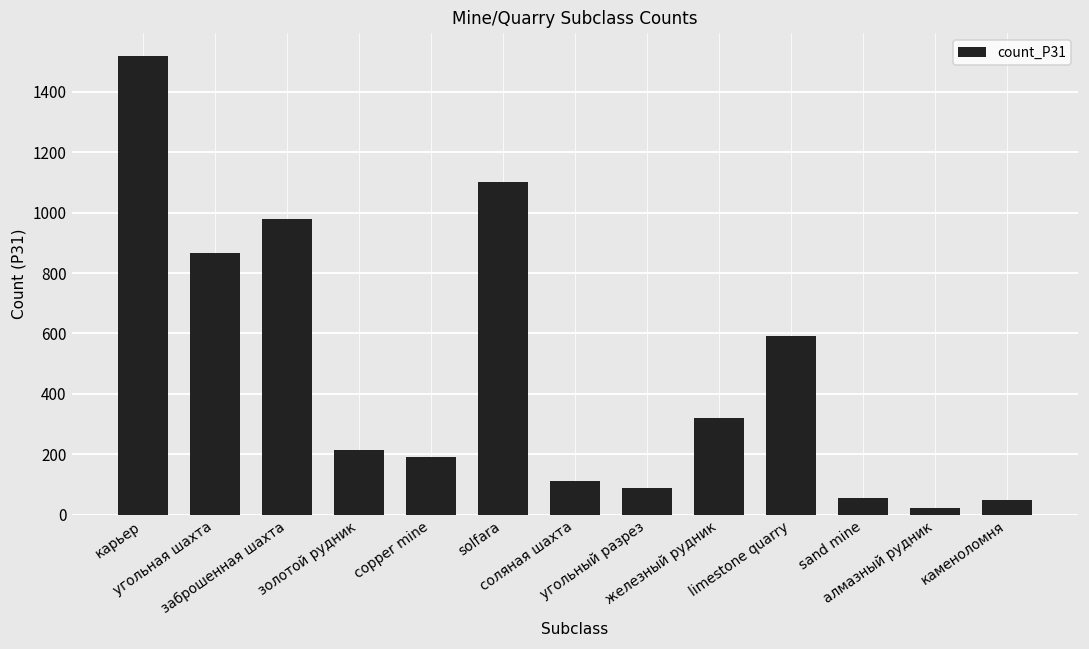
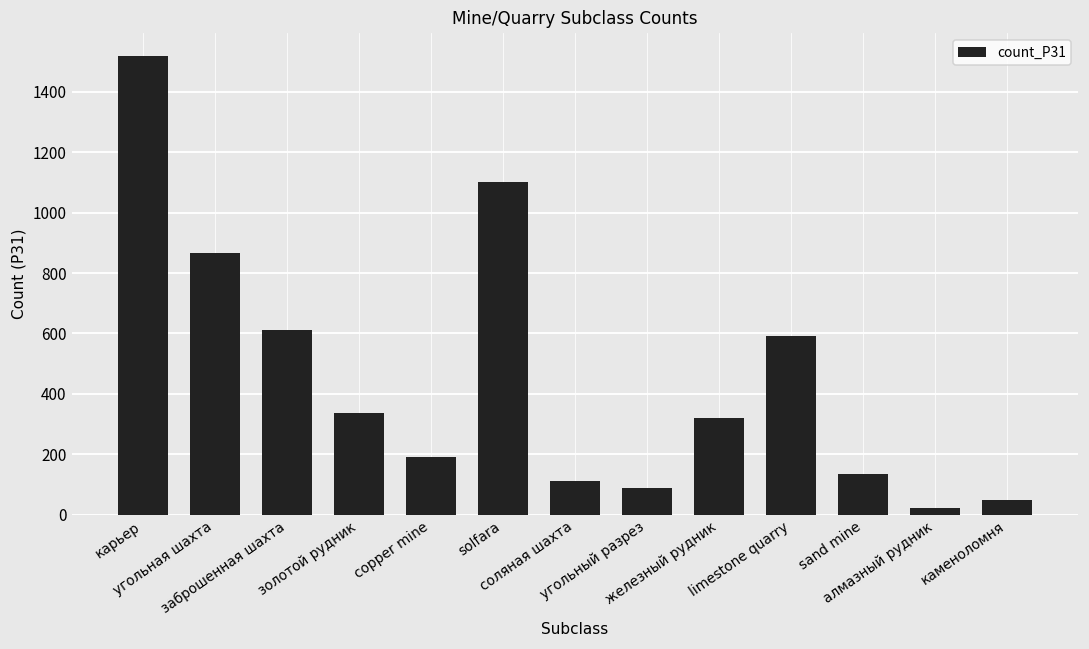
заброшенная шахта: 980 -> 610
золотой рудник: 210 -> 340
sand mine: 50 -> 140
